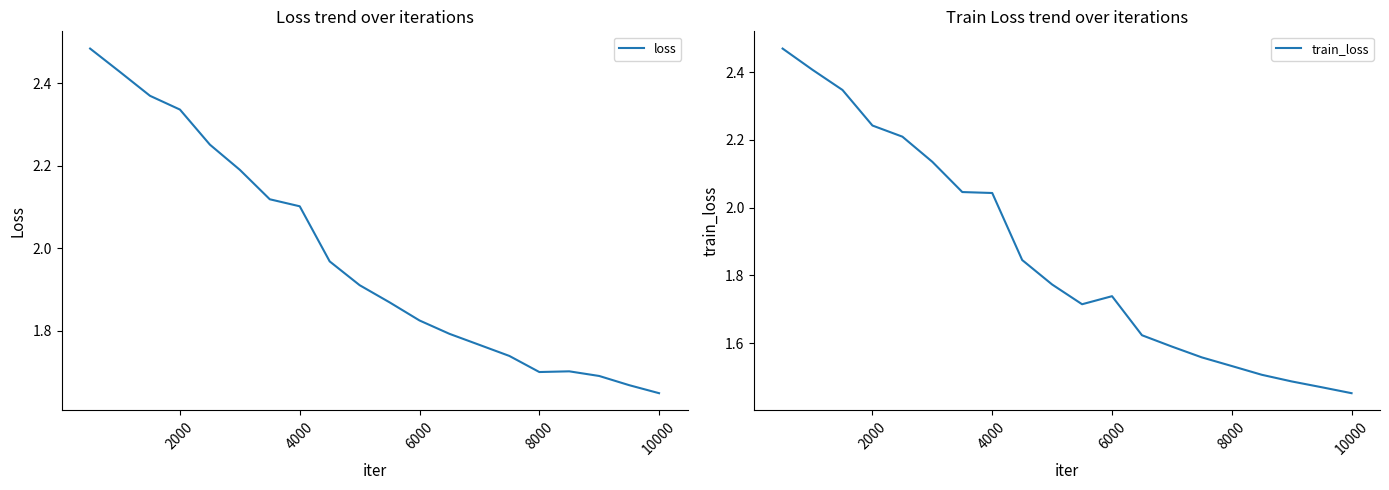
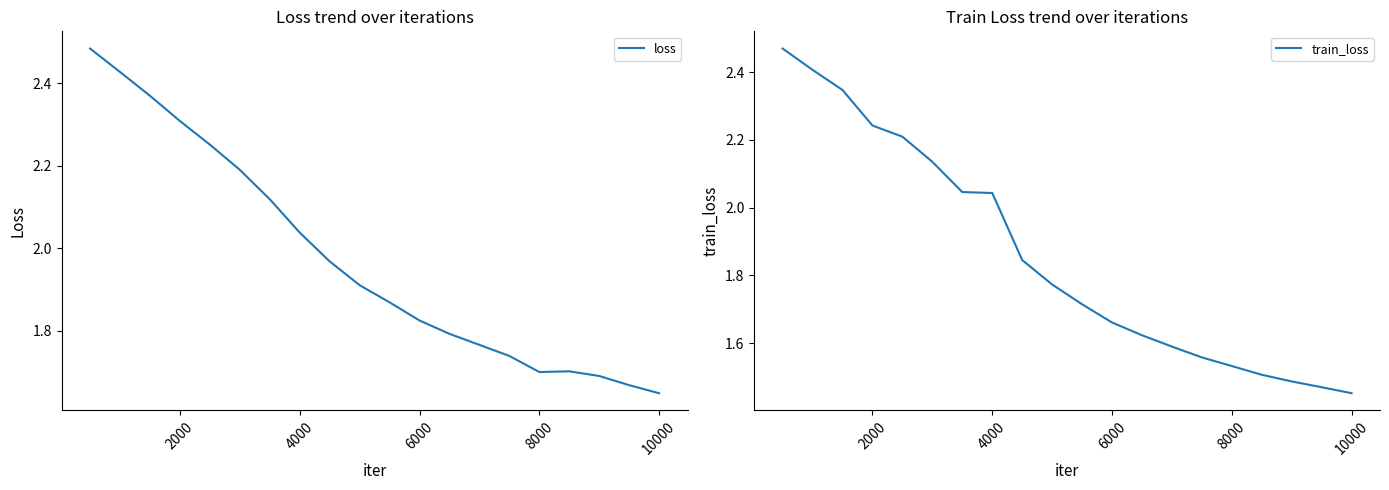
Loss trend over iterations, 2000: 2.34 -> 2.31
Loss trend over iterations, 4000: 2.10 -> 2.04
Train Loss trend over iterations, 6000: 1.74 -> 1.66
